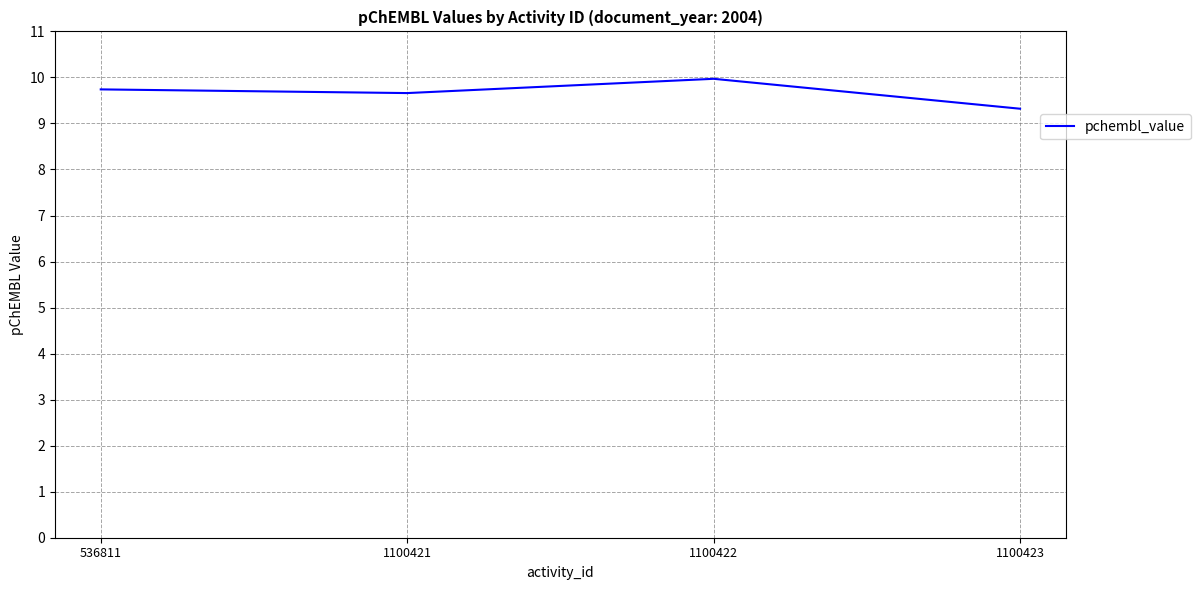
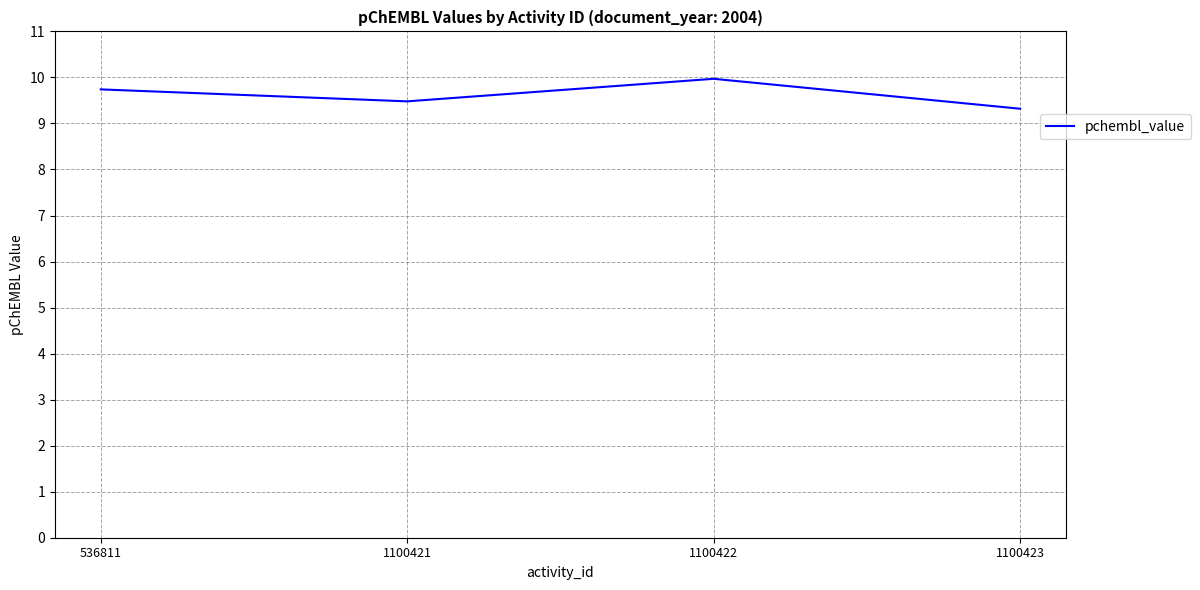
1100421: 9.7 -> 9.5
